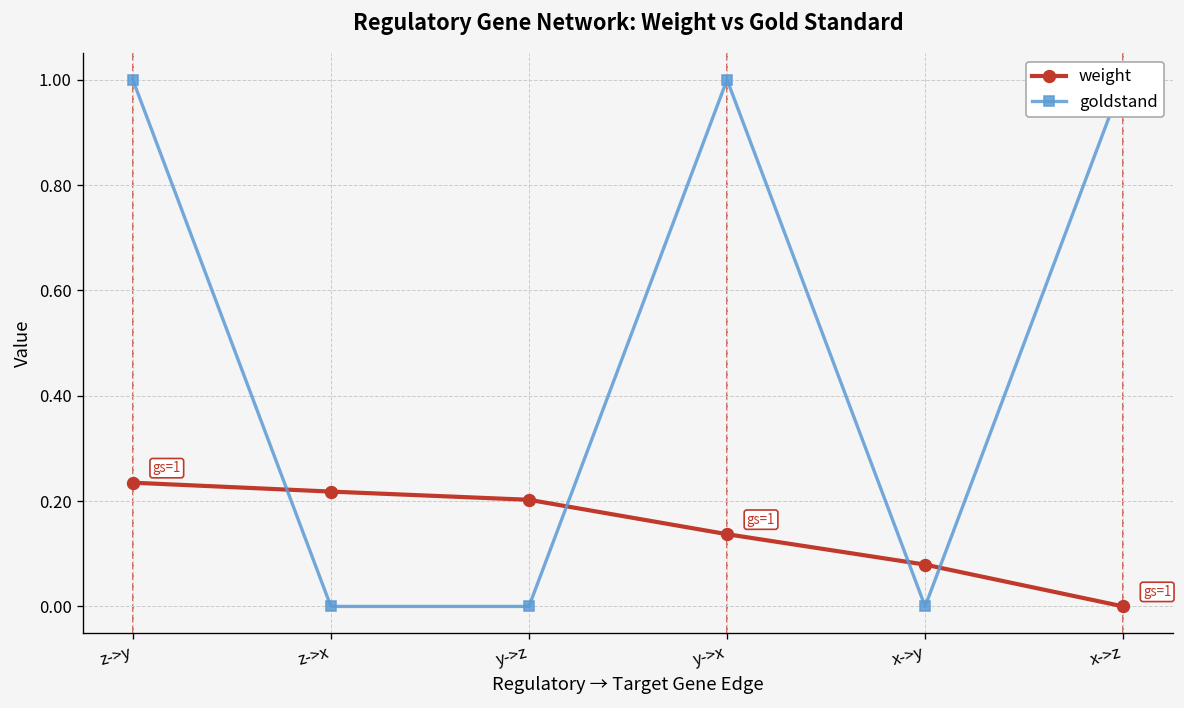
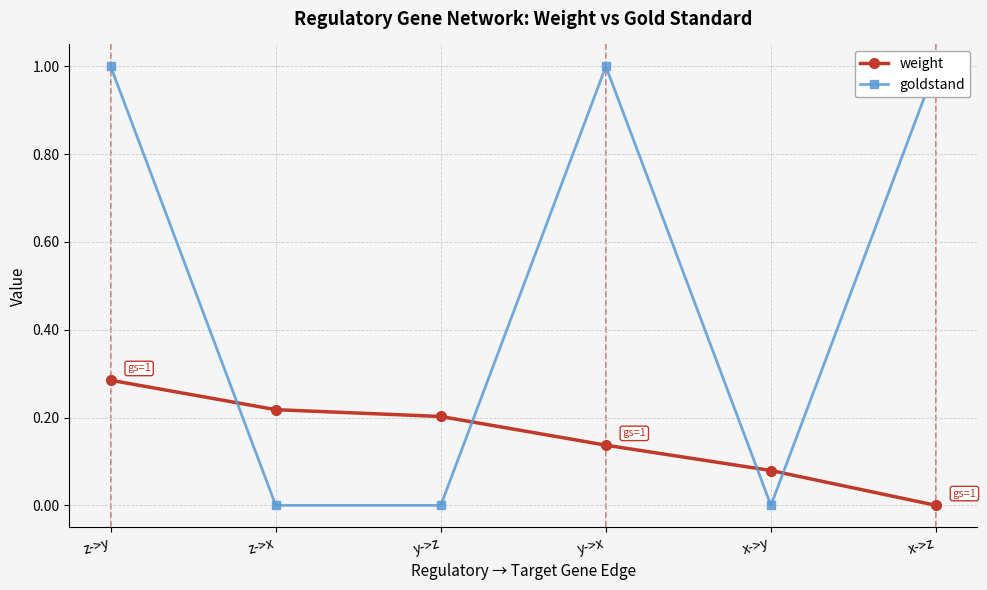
weight, z->y: 0.23 -> 0.29
